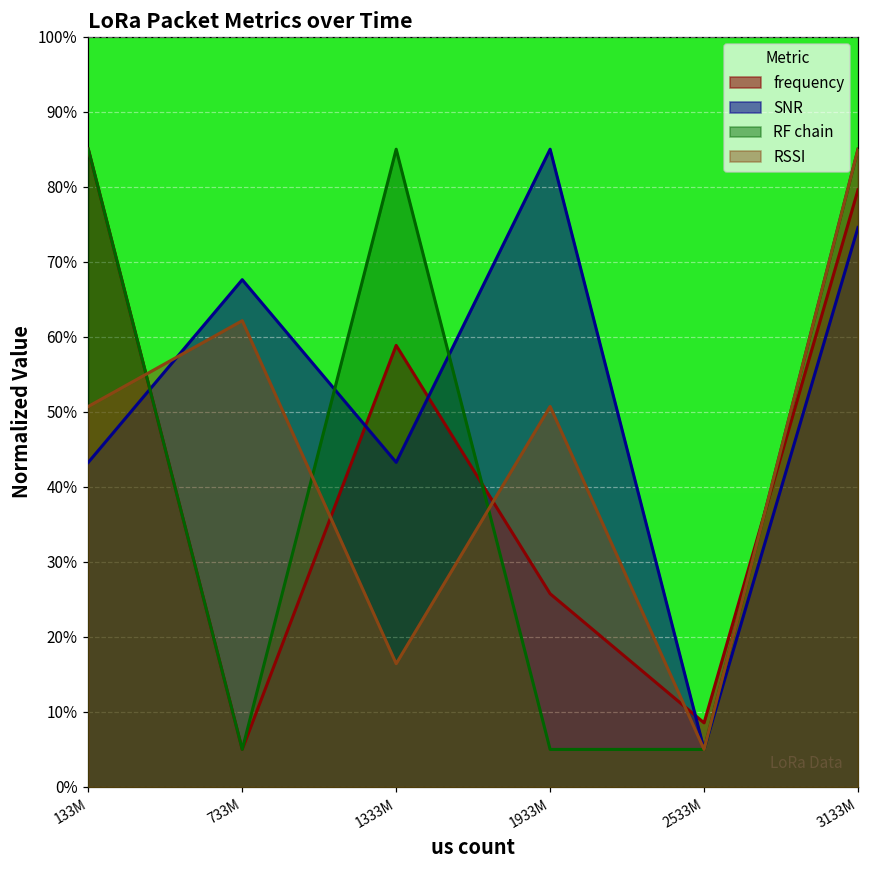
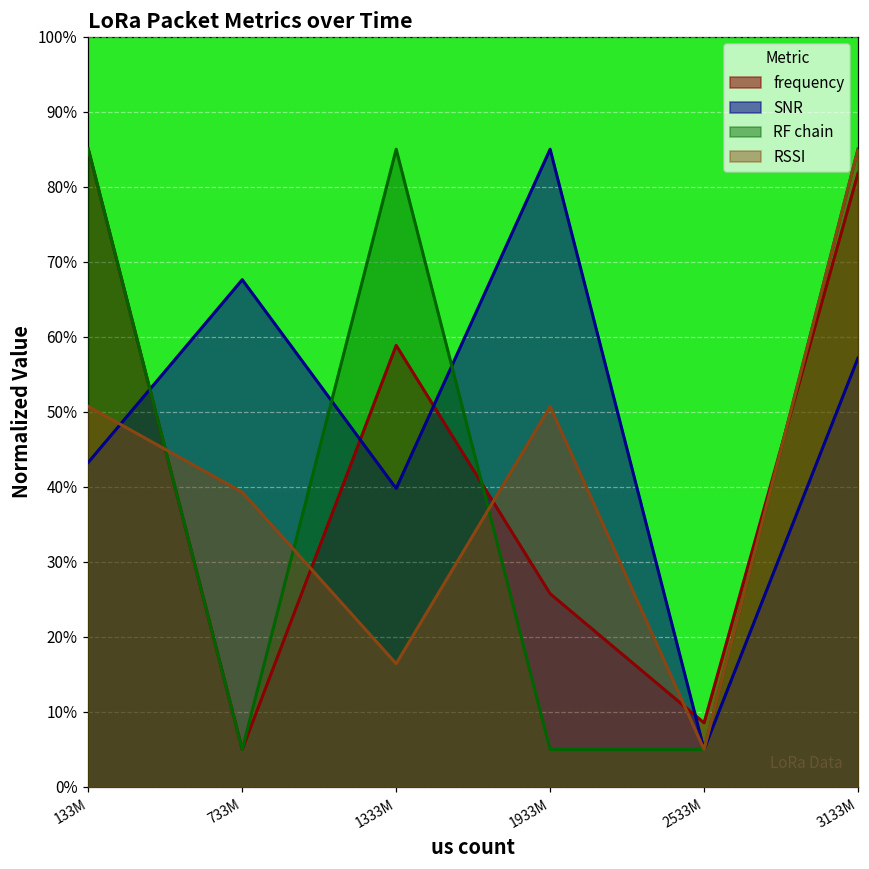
RSSI, 733M: 62% -> 39%
SNR, 1333M: 43% -> 40%
frequency, 3133M: 80% -> 82%
SNR, 3133M: 75% -> 57%
